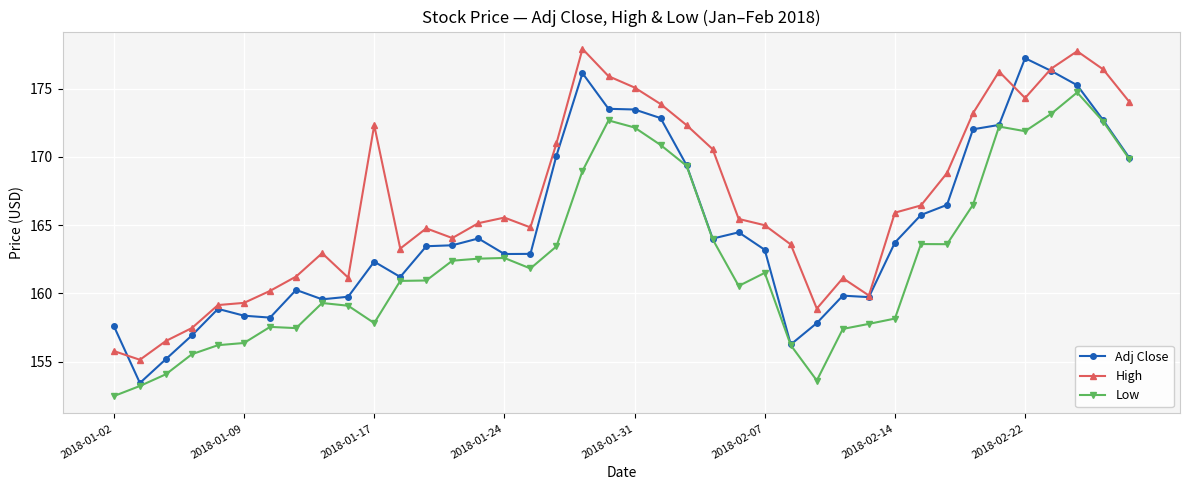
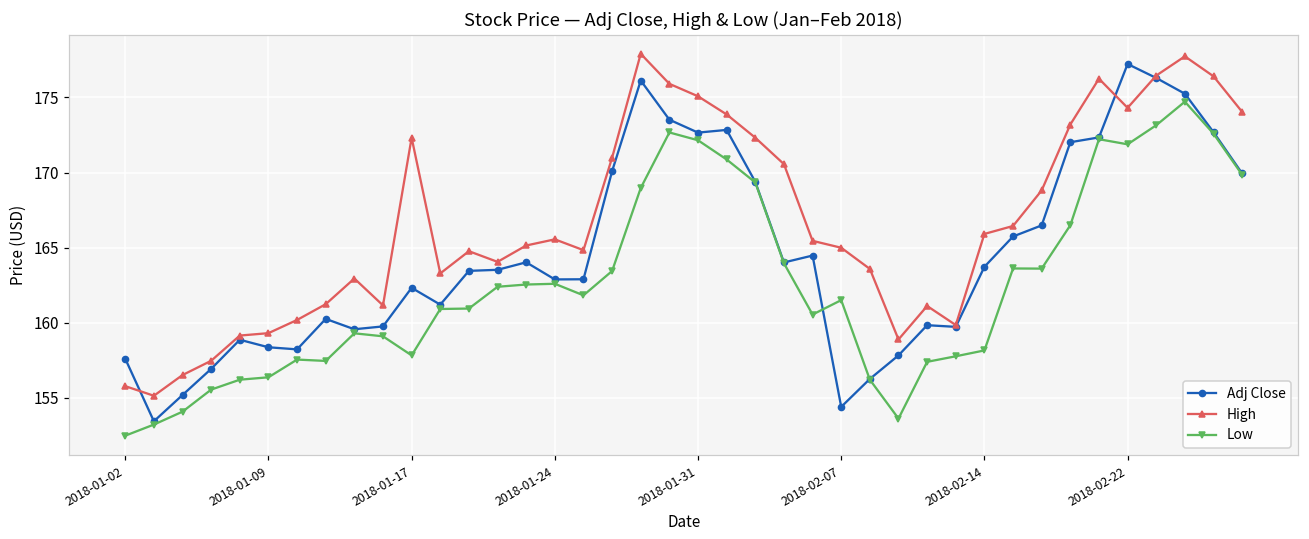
Adj Close, 2018-01-31: 173.5 -> 172.7
Adj Close, 2018-02-07: 163.2 -> 154.4
